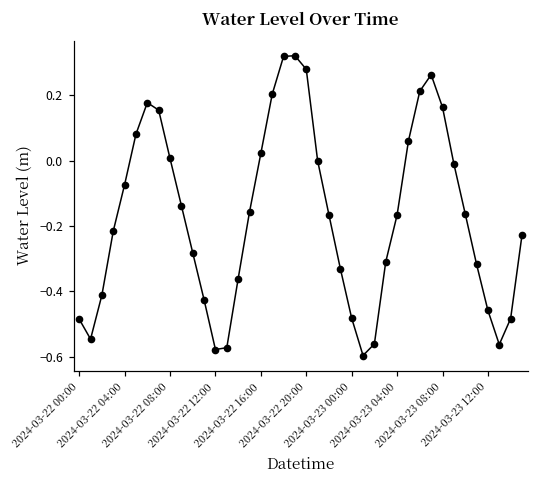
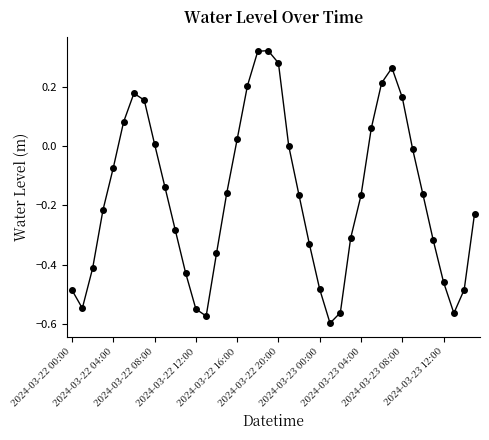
2024-03-22 12:00: -0.58 -> -0.55
